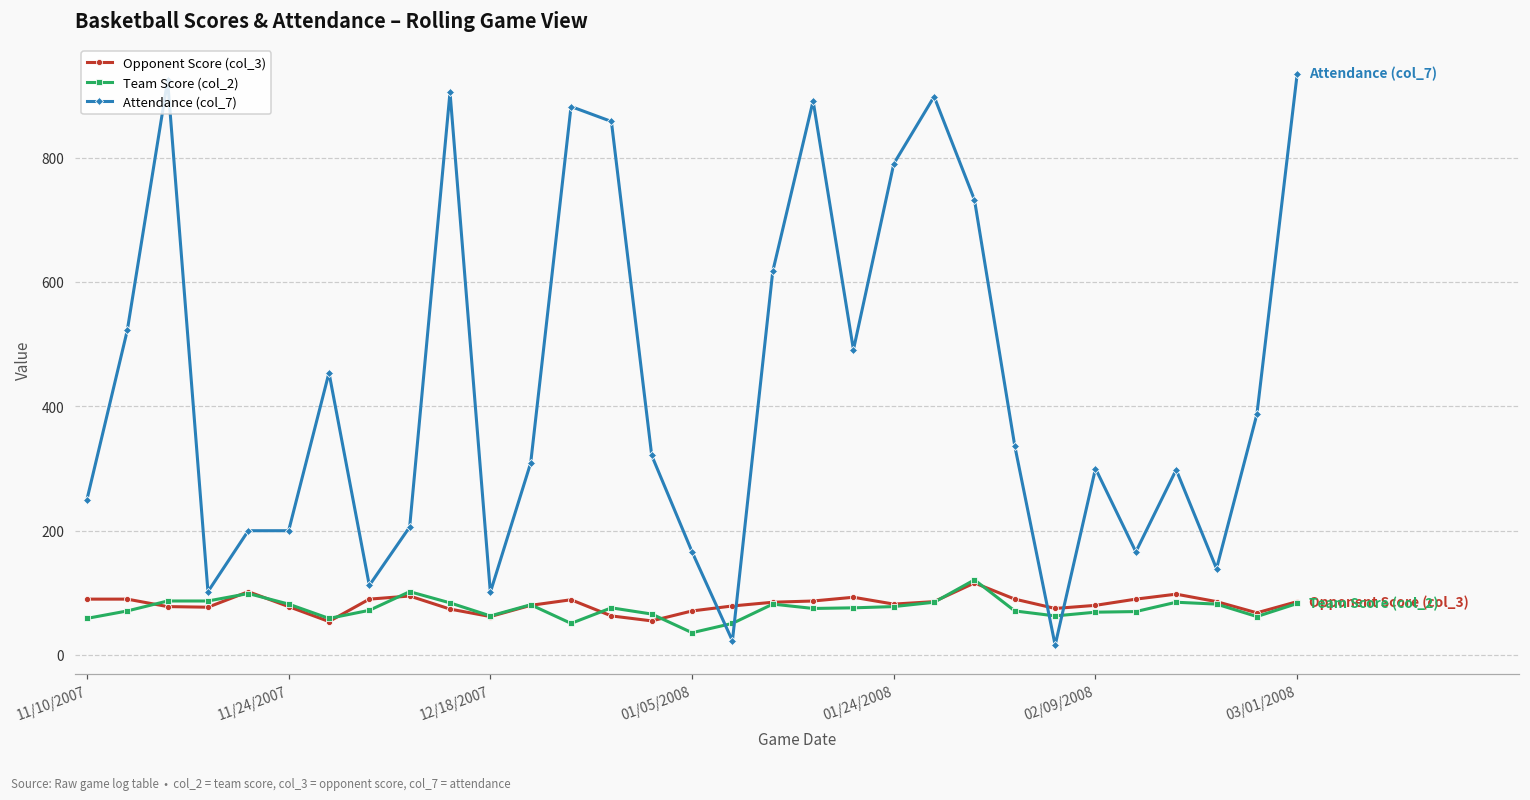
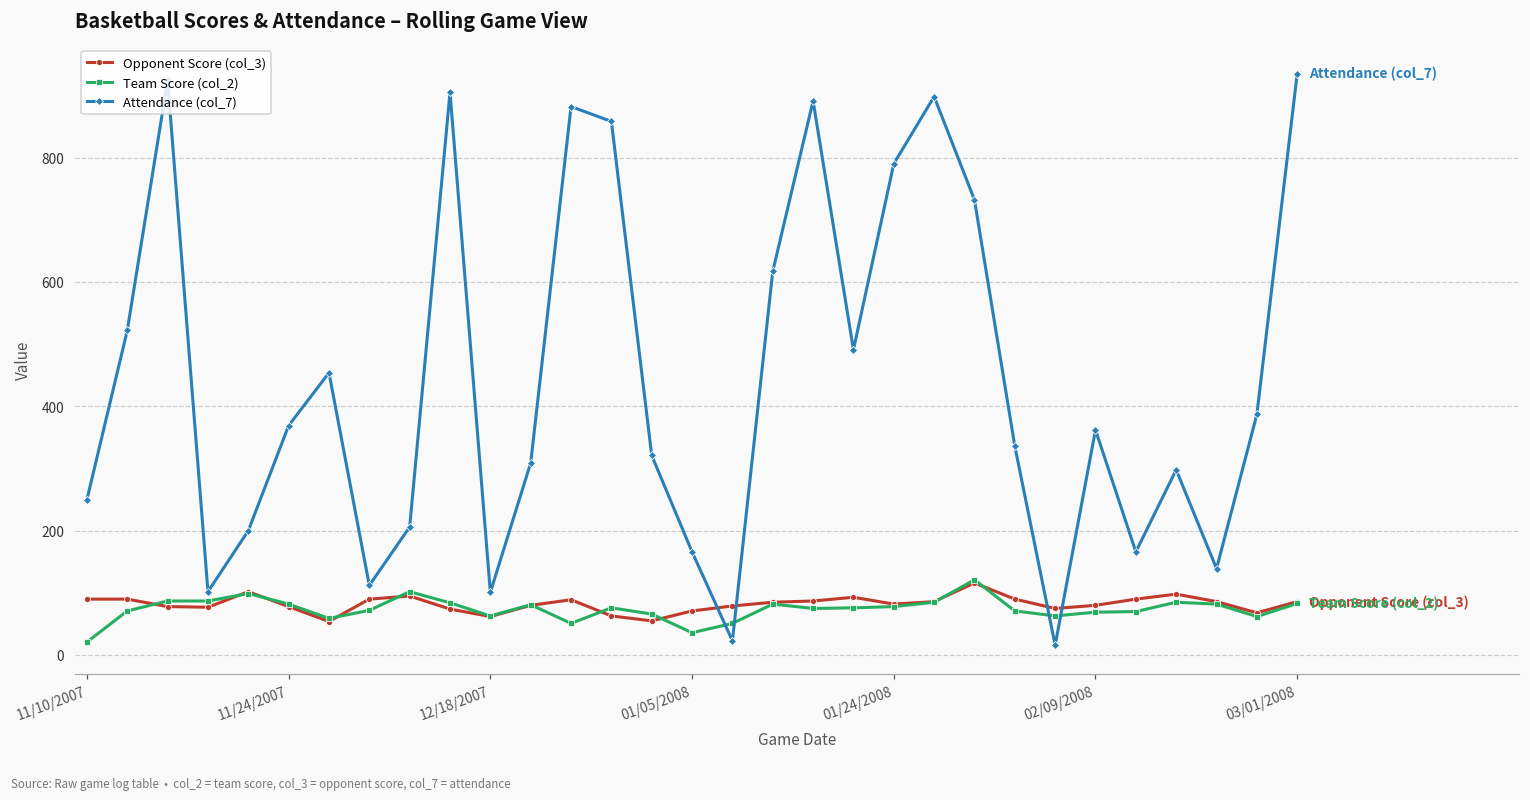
Team Score (col_2), 11/10/2007: 60 -> 20
Attendance (col_7), 11/24/2007: 200 -> 370
Attendance (col_7), 02/09/2008: 300 -> 360
